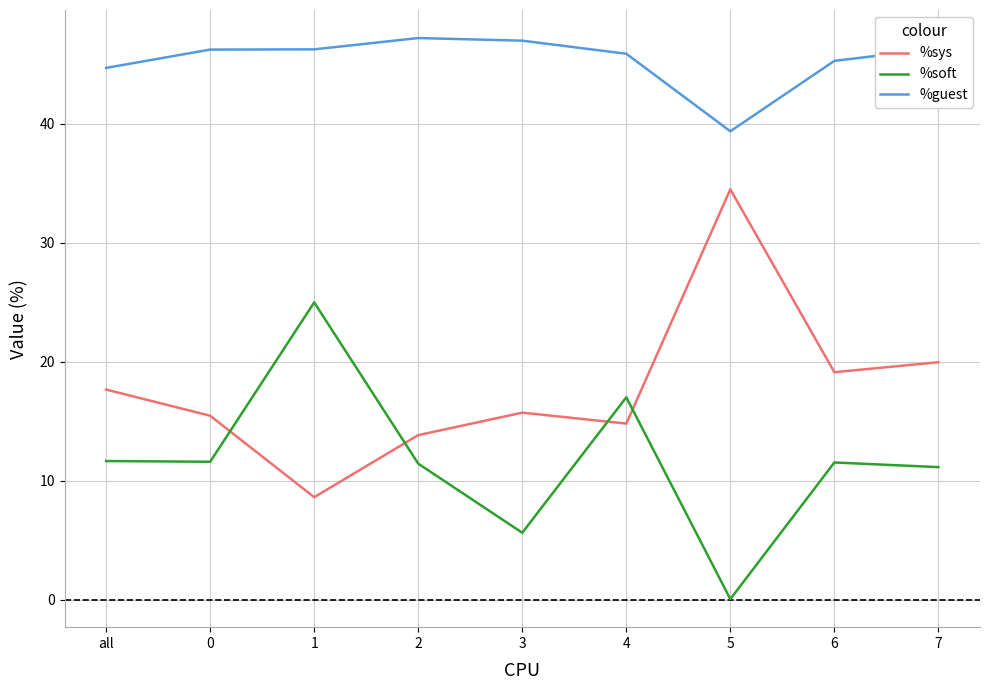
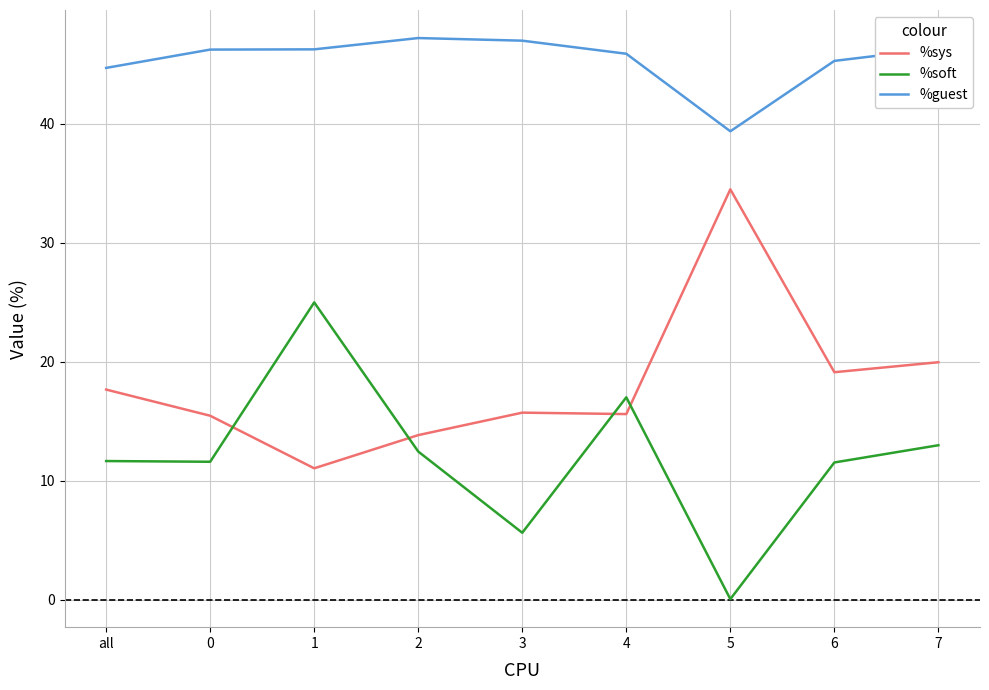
%sys, 1: 8.6 -> 11.0
%soft, 2: 11.4 -> 12.5
%sys, 4: 14.8 -> 15.6
%soft, 7: 11.1 -> 13.0
